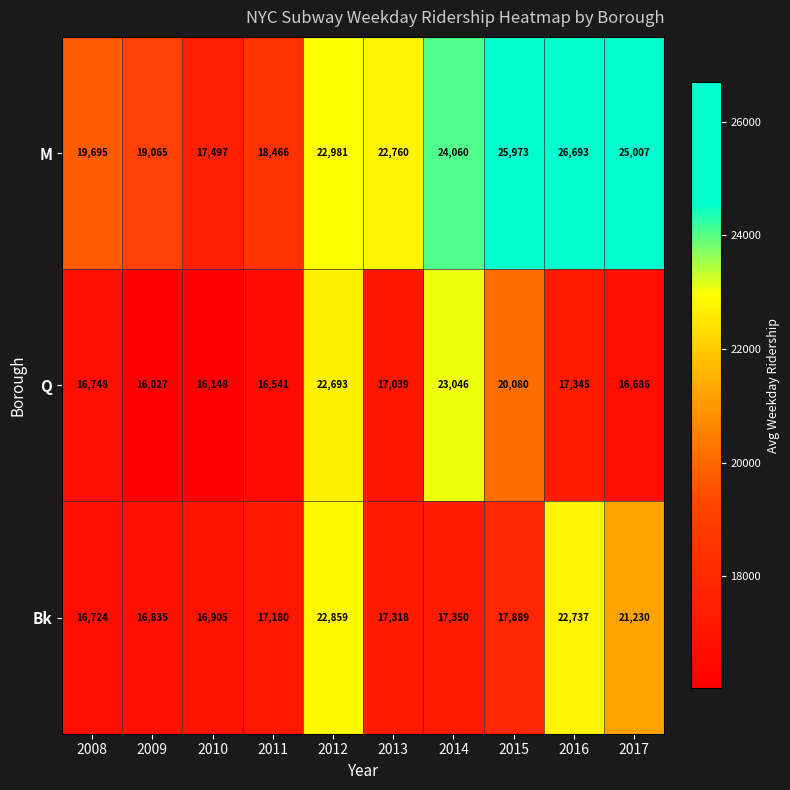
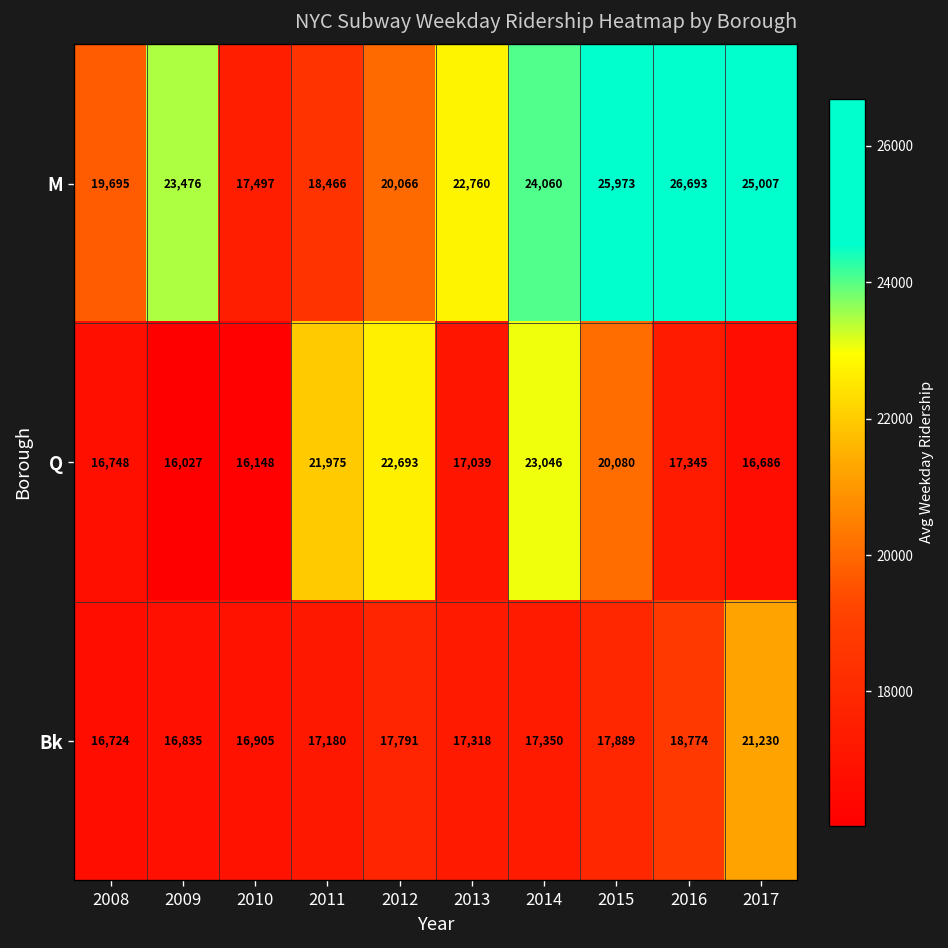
M, 2009: 19,065 -> 23,476
M, 2012: 22,981 -> 20,066
Q, 2011: 16,541 -> 21,975
Bk, 2012: 22,859 -> 17,791
Bk, 2016: 22,737 -> 18,774
